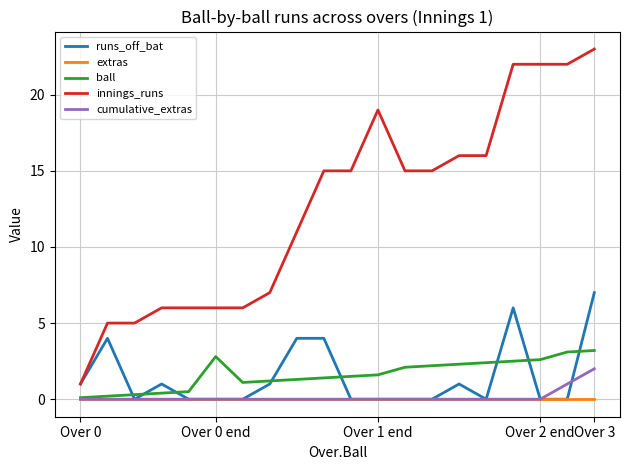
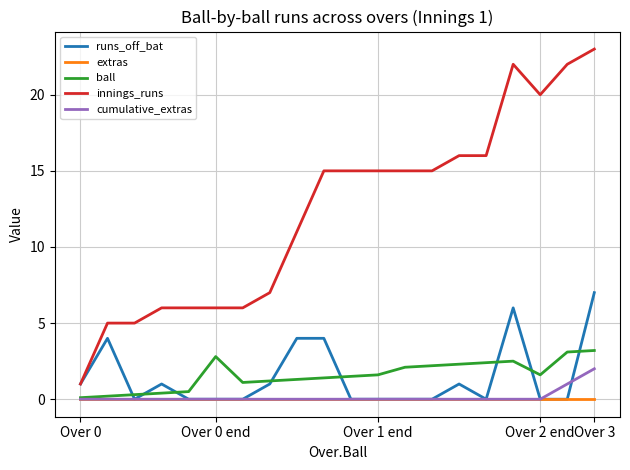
innings_runs, Over 1 end: 19 -> 15
ball, Over 2 end: 2.6 -> 1.6
innings_runs, Over 2 end: 22 -> 20
